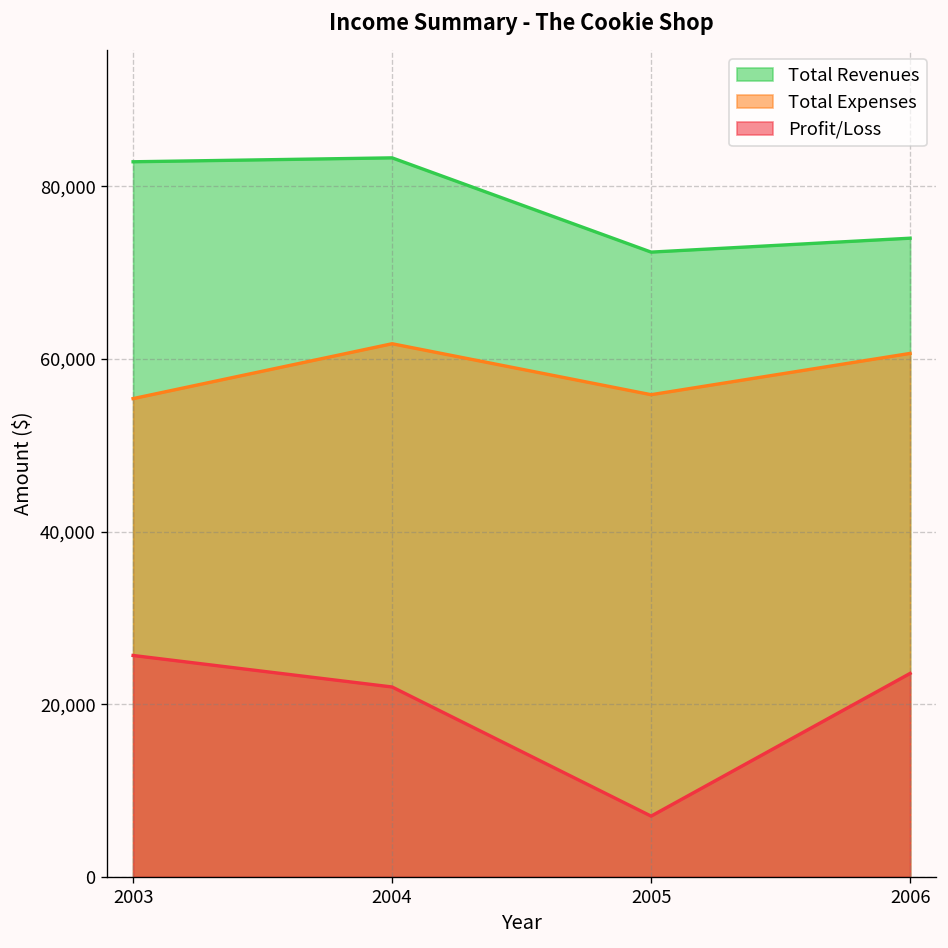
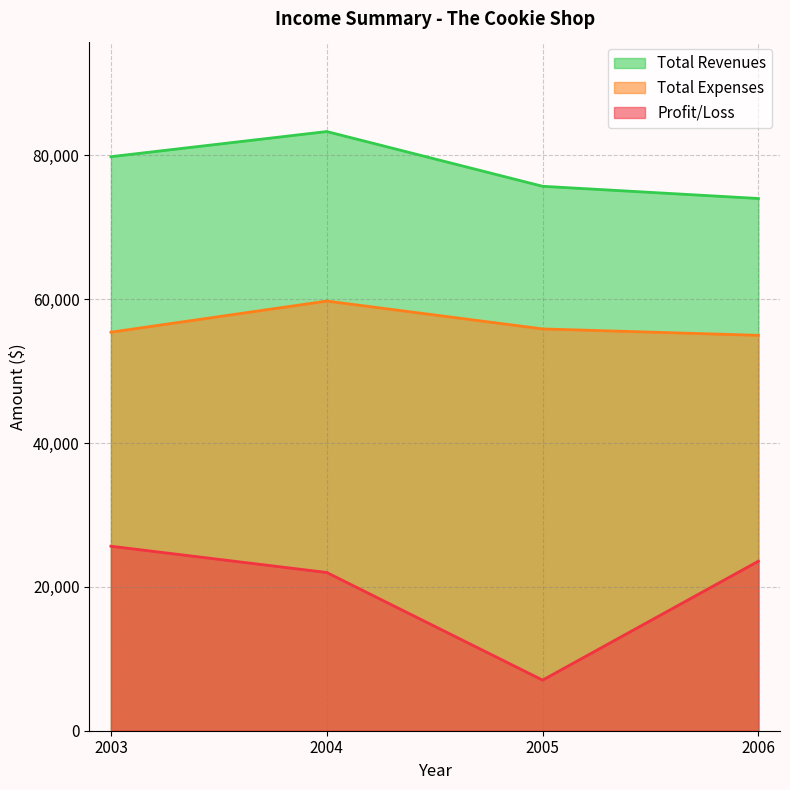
Total Revenues, 2003: 83,000 -> 80,000
Total Expenses, 2004: 62,000 -> 60,000
Total Revenues, 2005: 72,000 -> 76,000
Total Expenses, 2006: 61,000 -> 55,000
